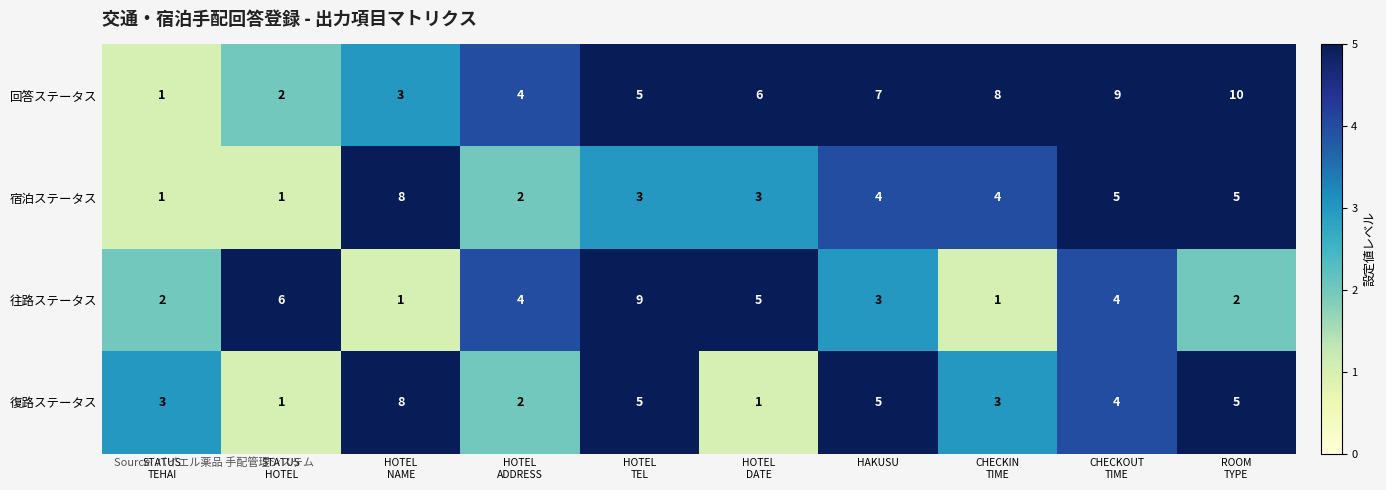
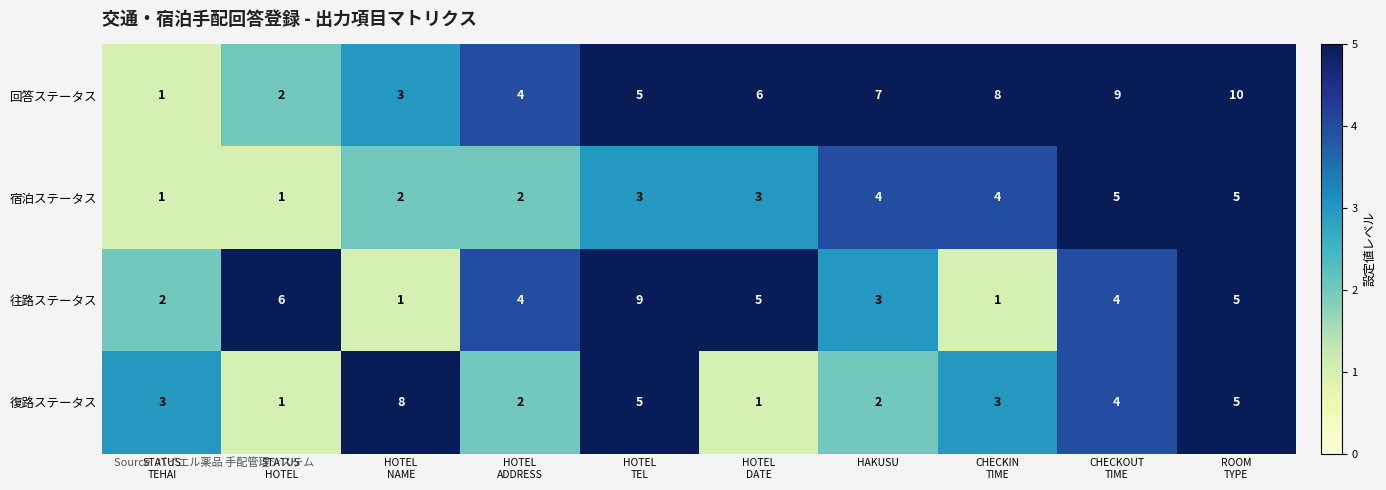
宿泊ステータス, HOTEL NAME: 8 -> 2
往路ステータス, ROOM TYPE: 2 -> 5
復路ステータス, HAKUSU: 5 -> 2
